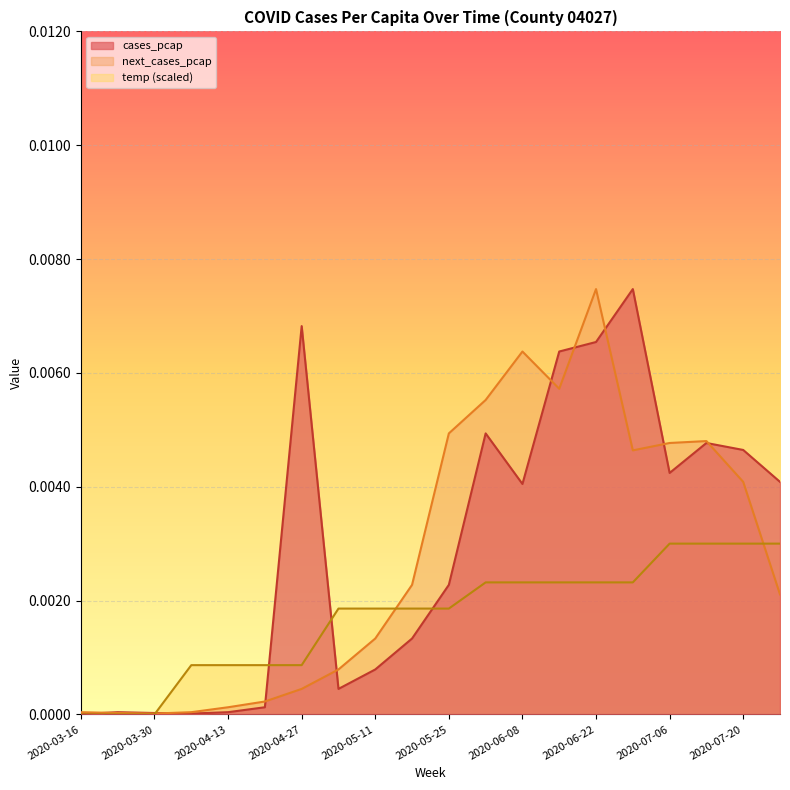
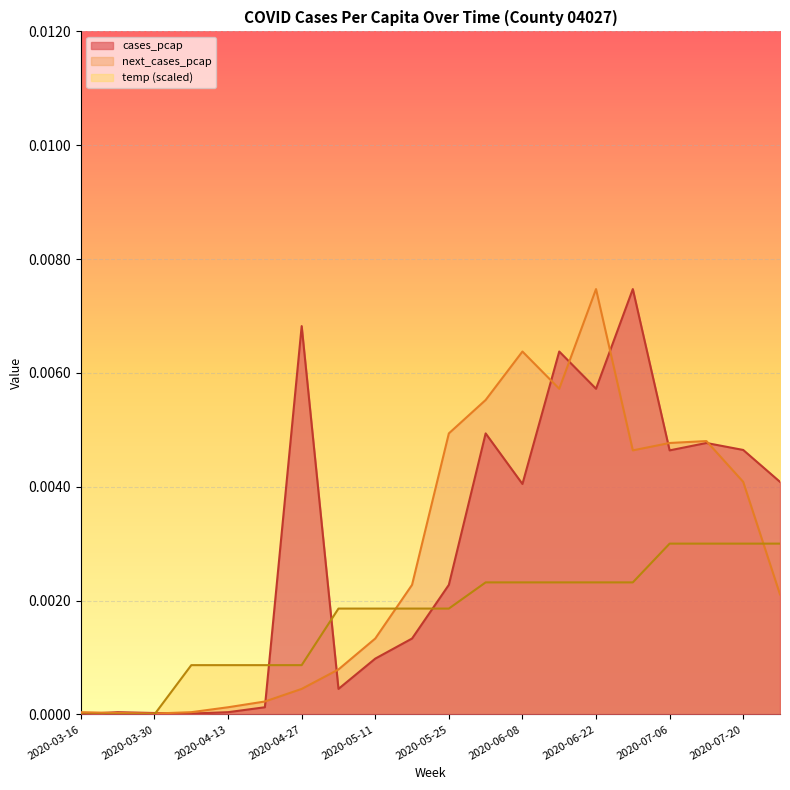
cases_pcap, 2020-05-11: 0.0008 -> 0.0010
cases_pcap, 2020-06-22: 0.0065 -> 0.0057
cases_pcap, 2020-07-06: 0.0042 -> 0.0046
